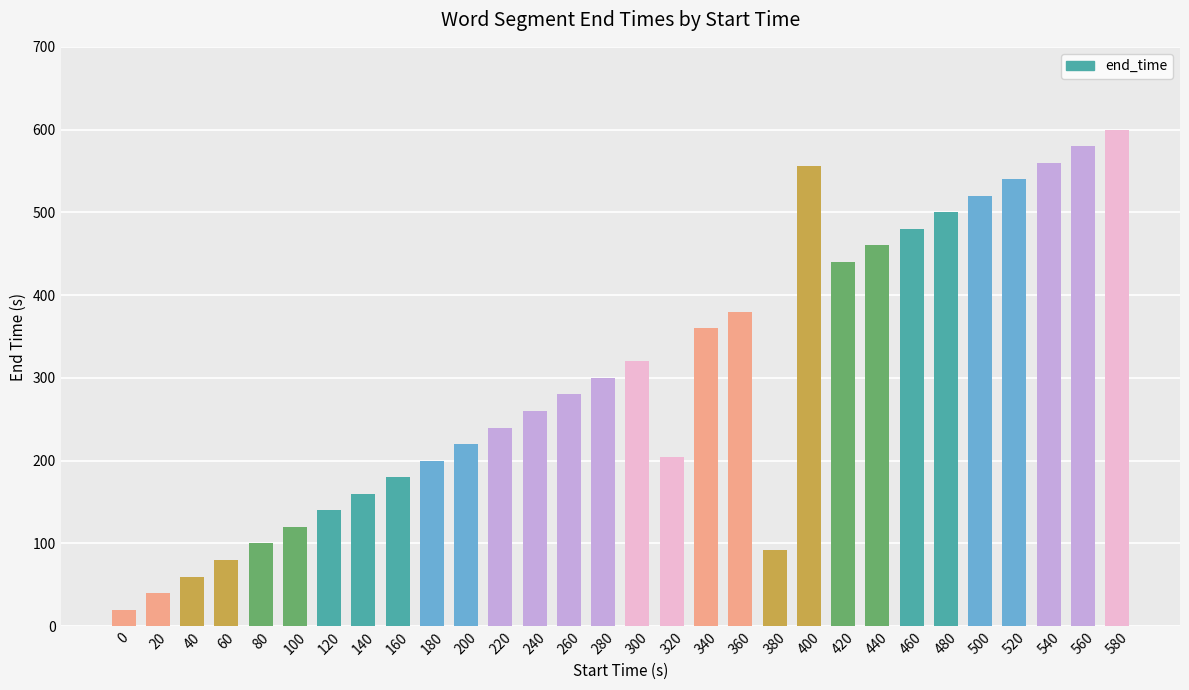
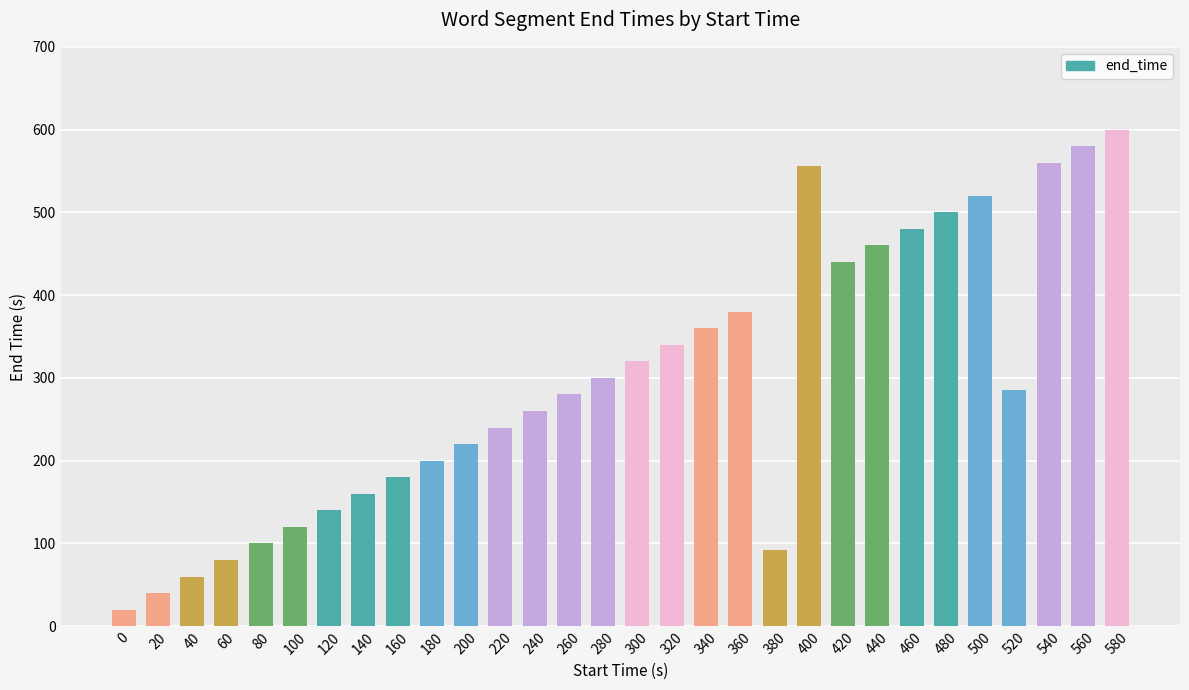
320: 210 -> 340
520: 540 -> 290
